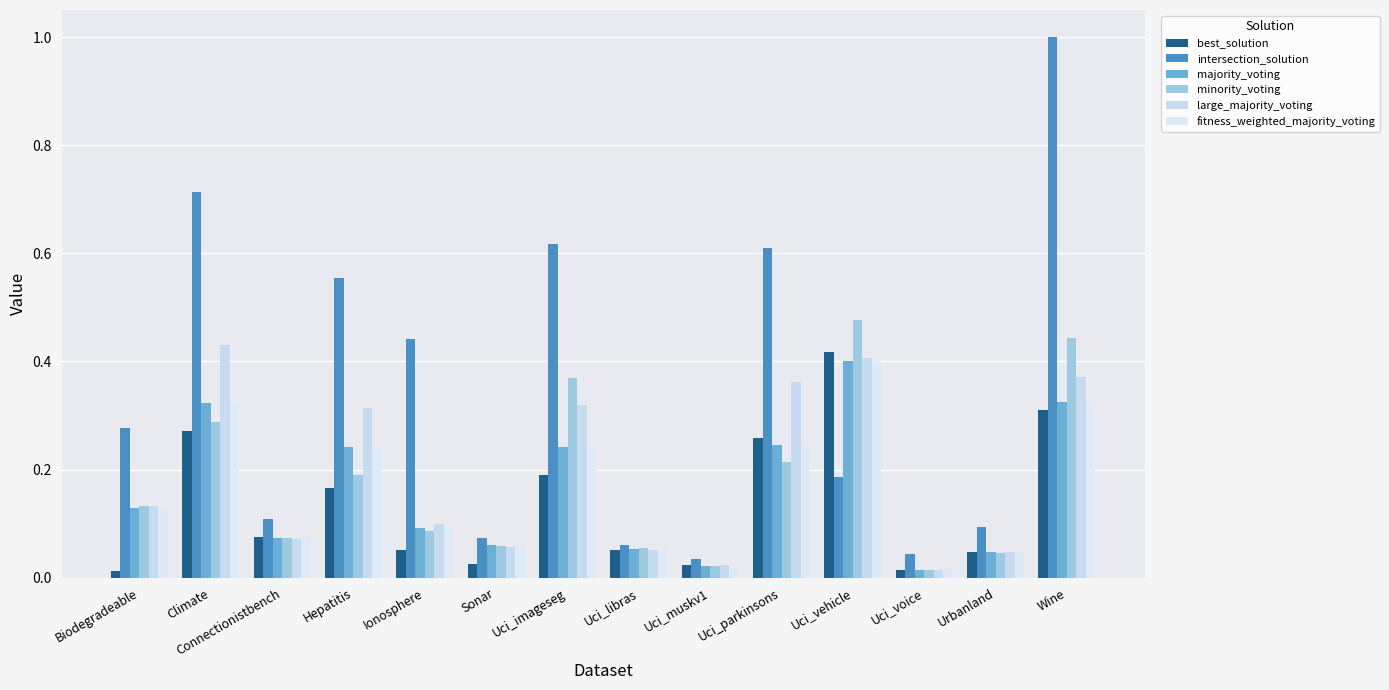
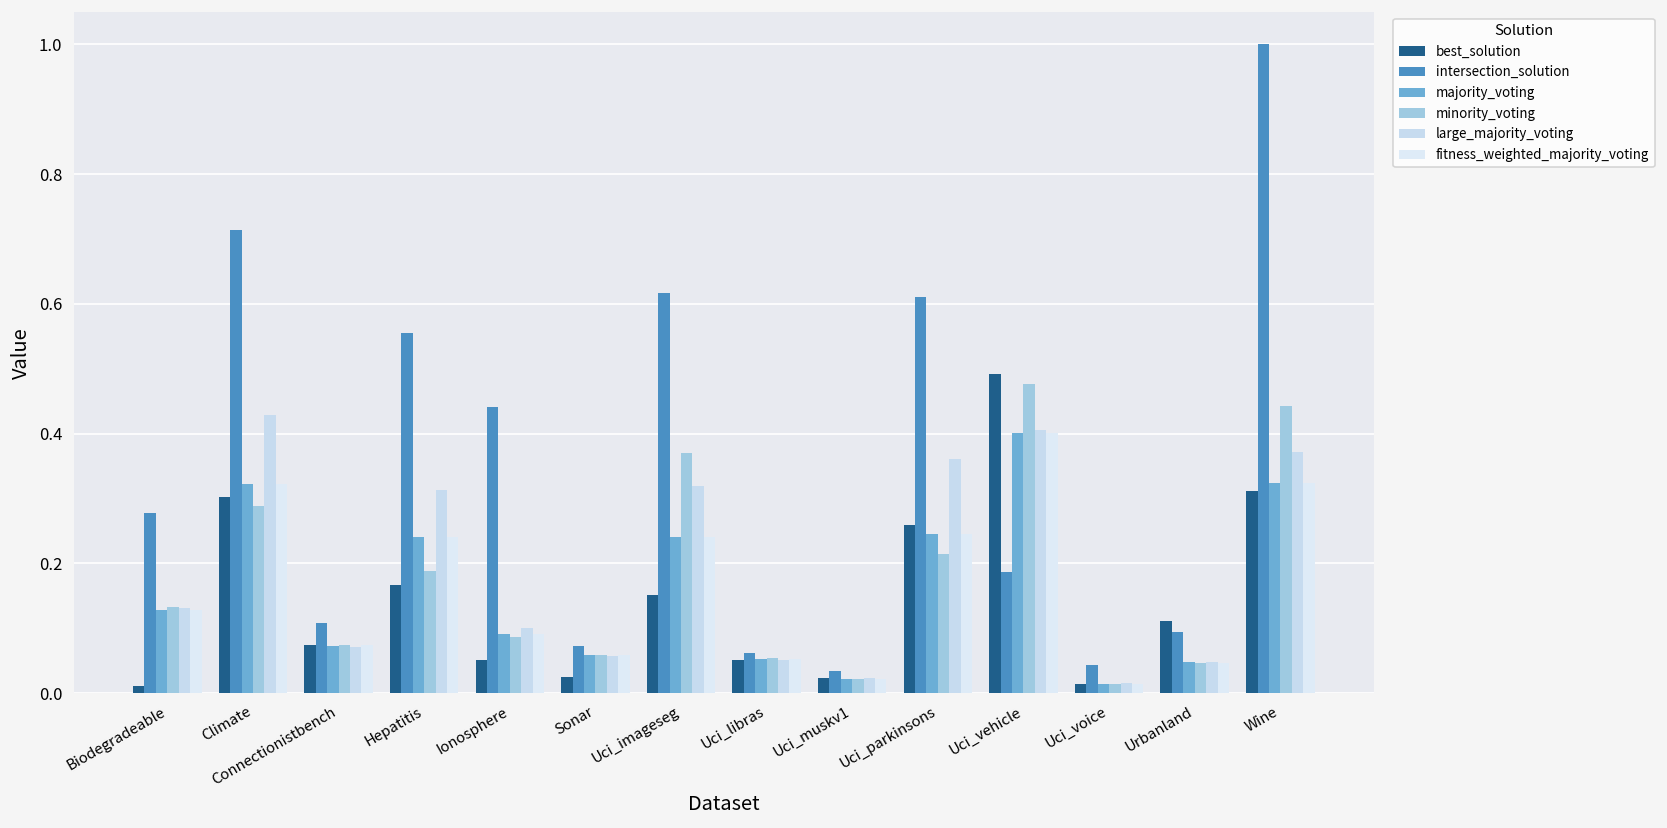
best_solution, Climate: 0.27 -> 0.30
best_solution, Uci_imageseg: 0.19 -> 0.15
best_solution, Uci_vehicle: 0.42 -> 0.49
best_solution, Urbanland: 0.05 -> 0.11
